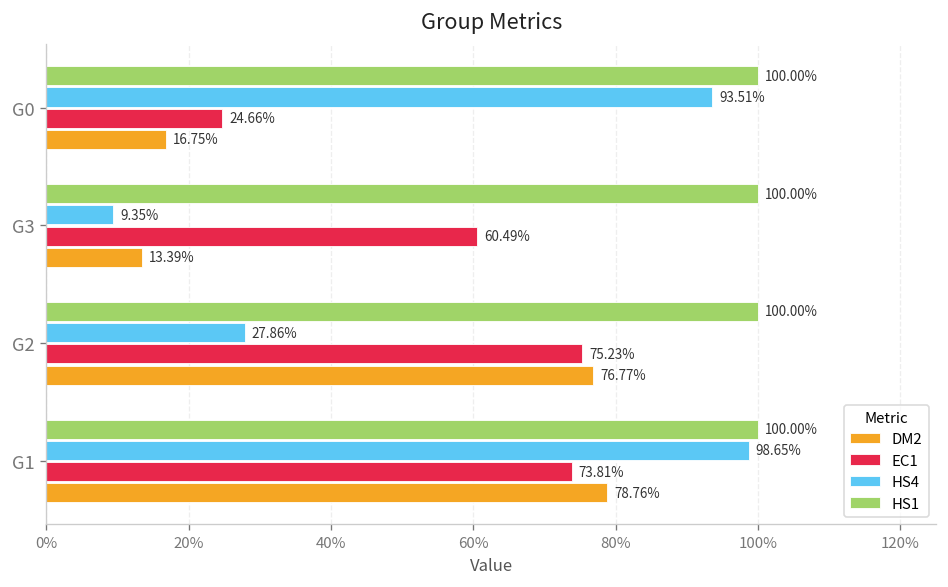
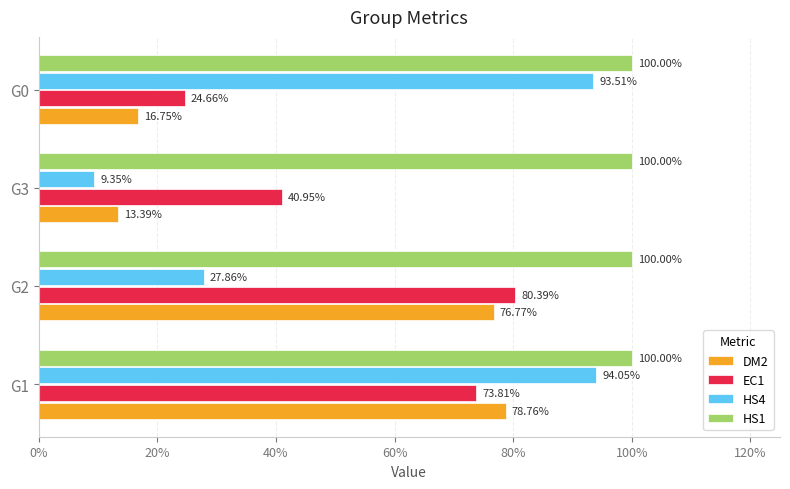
EC1, G3: 60.49% -> 40.95%
EC1, G2: 75.23% -> 80.39%
HS4, G1: 98.65% -> 94.05%
